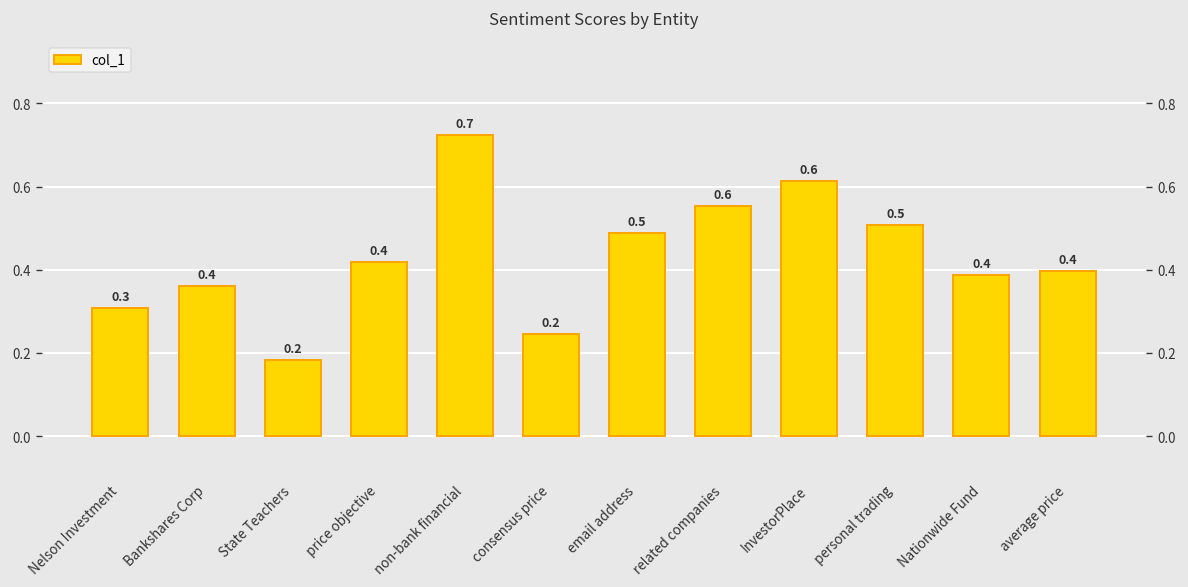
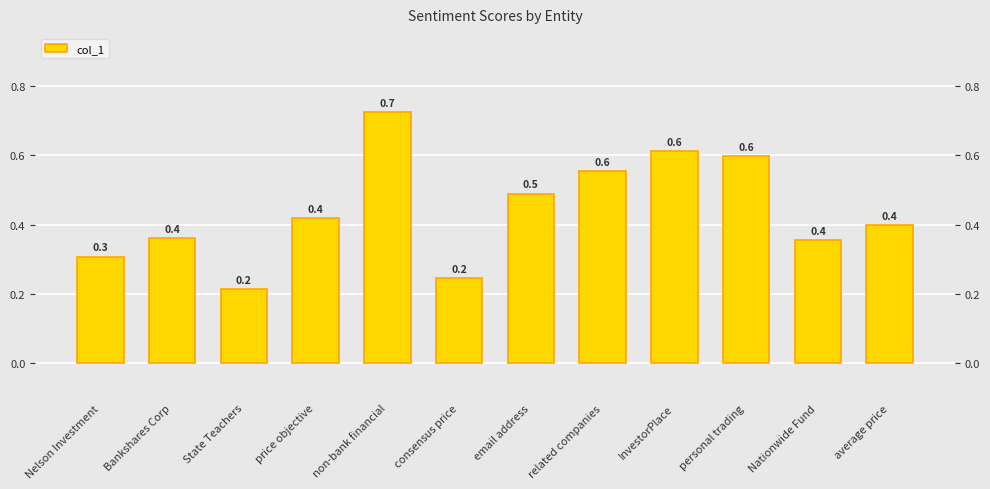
State Teachers: 0.18 -> 0.21
personal trading: 0.5 -> 0.6
Nationwide Fund: 0.39 -> 0.36
